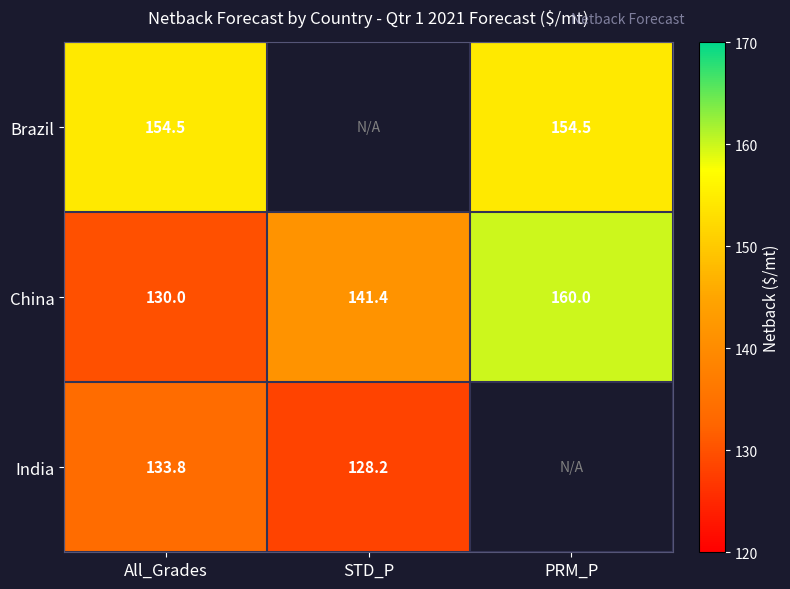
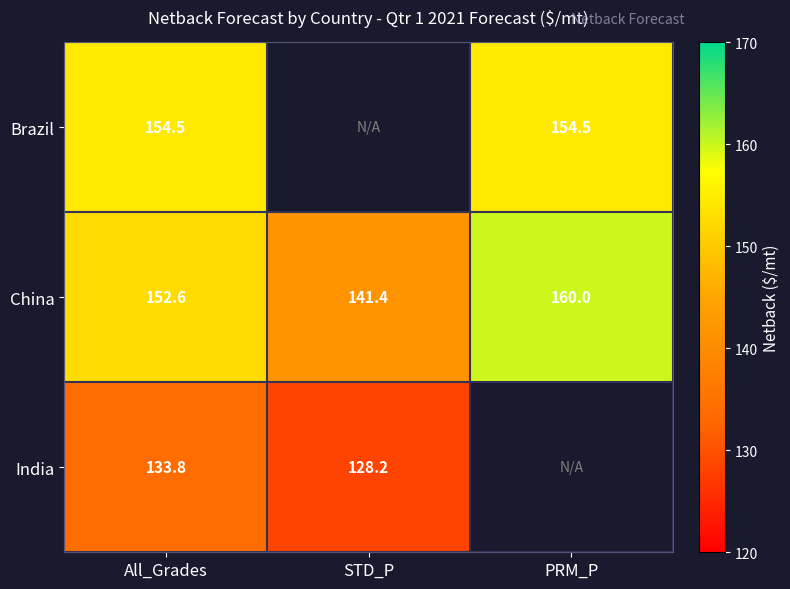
China, All_Grades: 130.0 -> 152.6
